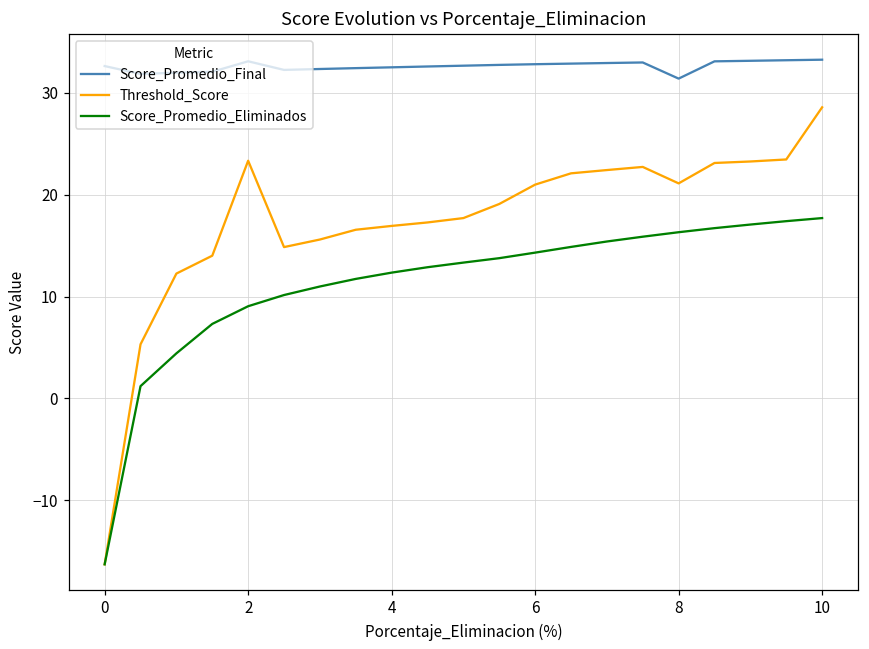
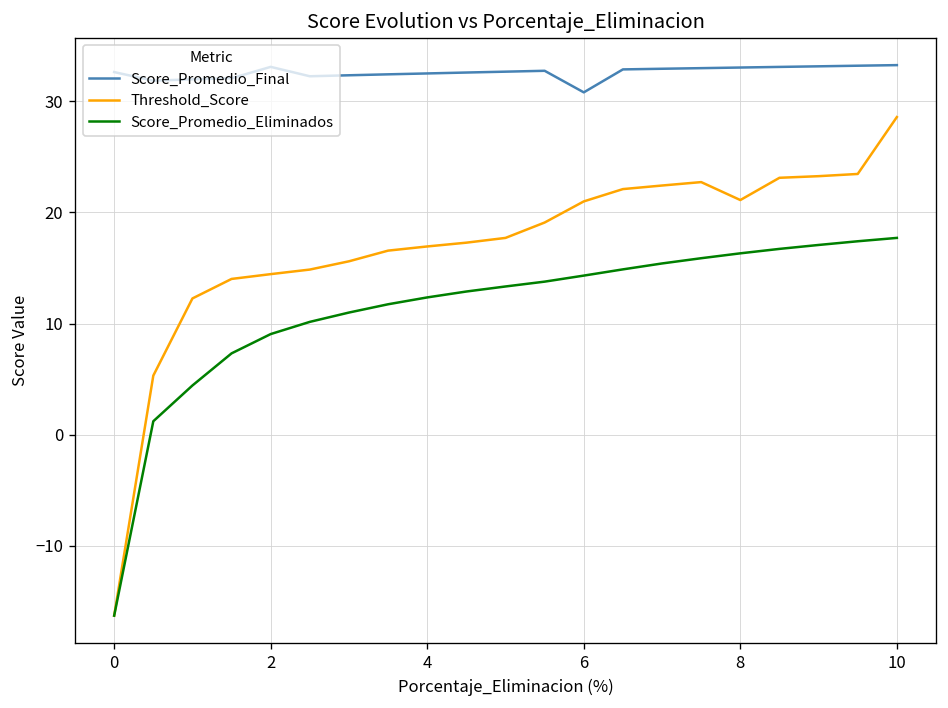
Threshold_Score, 2: 23 -> 14
Score_Promedio_Final, 6: 33 -> 31
Score_Promedio_Final, 8: 31 -> 33
